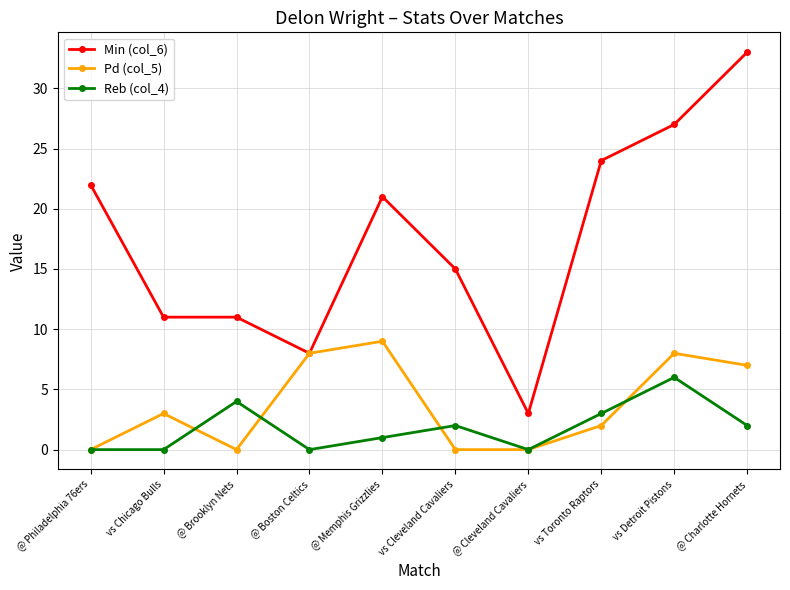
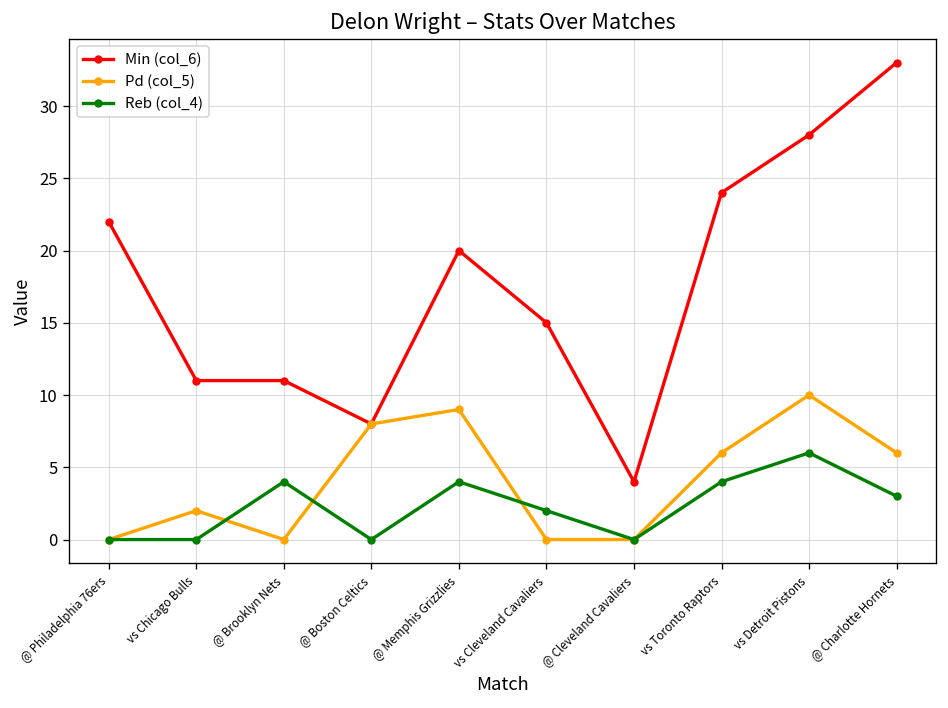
Pd (col_5), vs Chicago Bulls: 3 -> 2
Min (col_6), @ Memphis Grizzlies: 21 -> 20
Reb (col_4), @ Memphis Grizzlies: 1 -> 4
Min (col_6), @ Cleveland Cavaliers: 3 -> 4
Pd (col_5), vs Toronto Raptors: 2 -> 6
Reb (col_4), vs Toronto Raptors: 3 -> 4
Min (col_6), vs Detroit Pistons: 27 -> 28
Pd (col_5), vs Detroit Pistons: 8 -> 10
Pd (col_5), @ Charlotte Hornets: 7 -> 6
Reb (col_4), @ Charlotte Hornets: 2 -> 3
